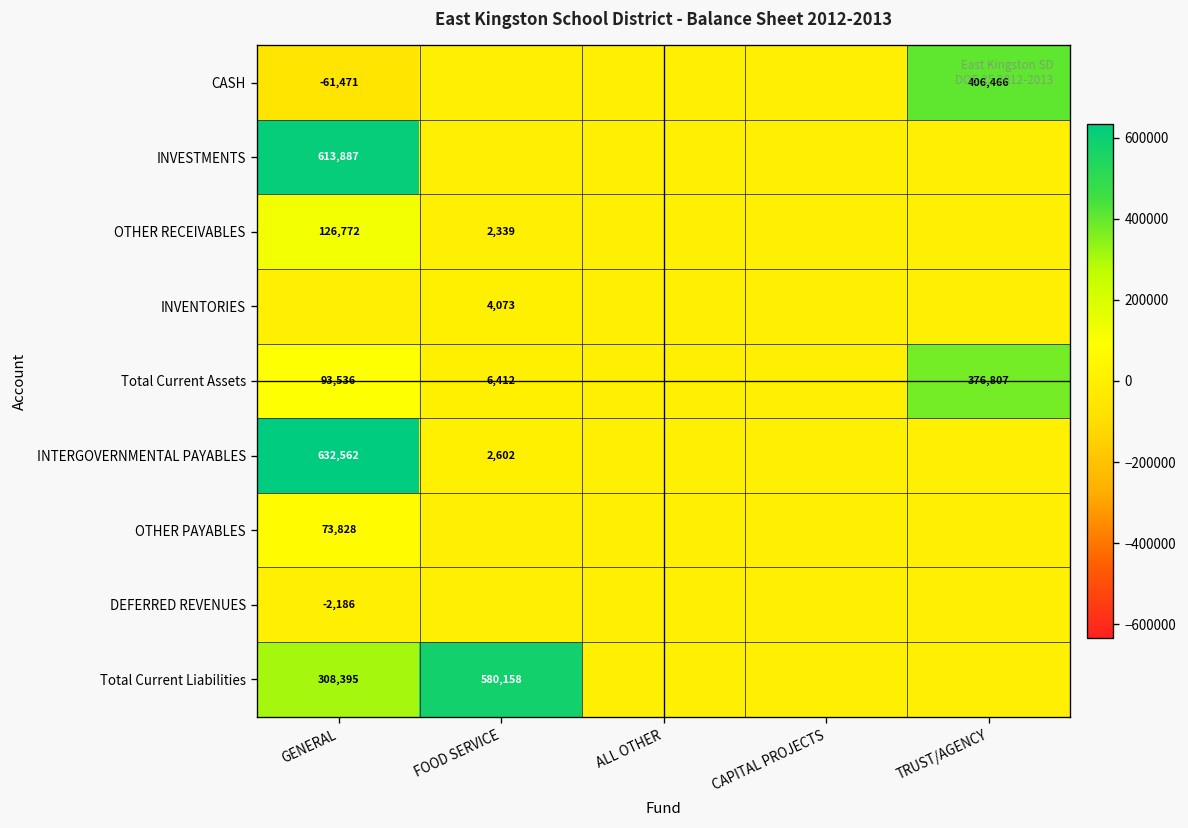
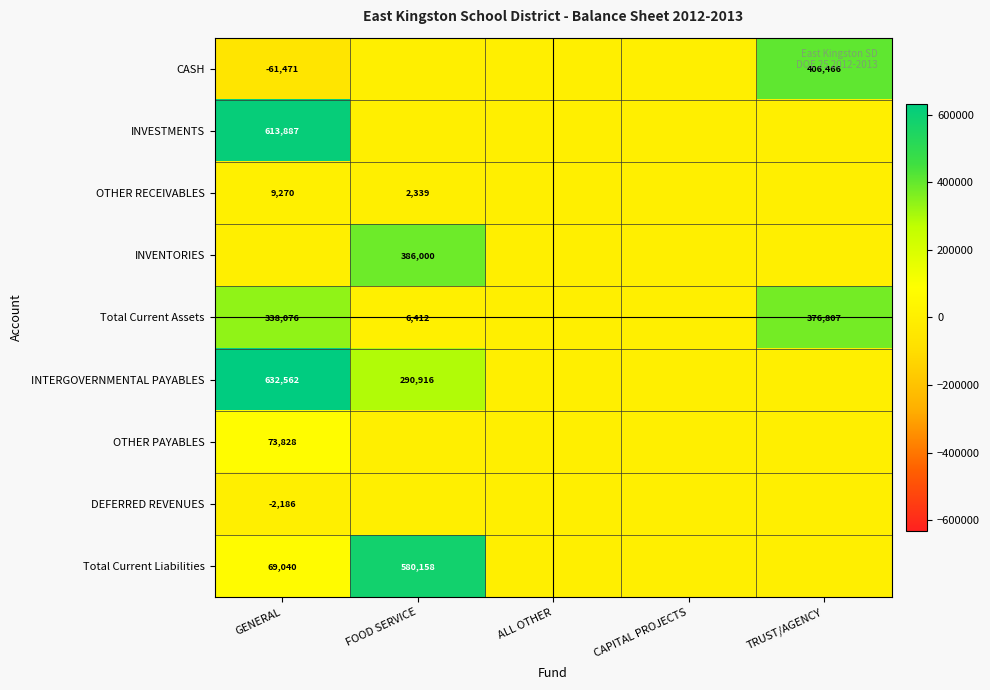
OTHER RECEIVABLES, GENERAL: 126,772 -> 9,270
INVENTORIES, FOOD SERVICE: 4,073 -> 386,000
Total Current Assets, GENERAL: 93,536 -> 338,076
INTERGOVERNMENTAL PAYABLES, FOOD SERVICE: 2,602 -> 290,916
Total Current Liabilities, GENERAL: 308,395 -> 69,040
